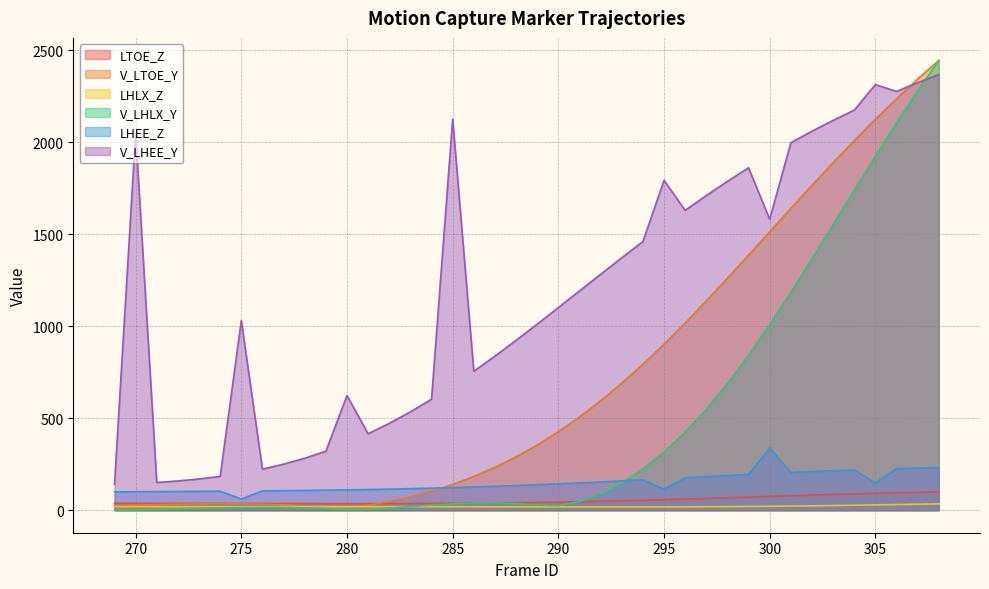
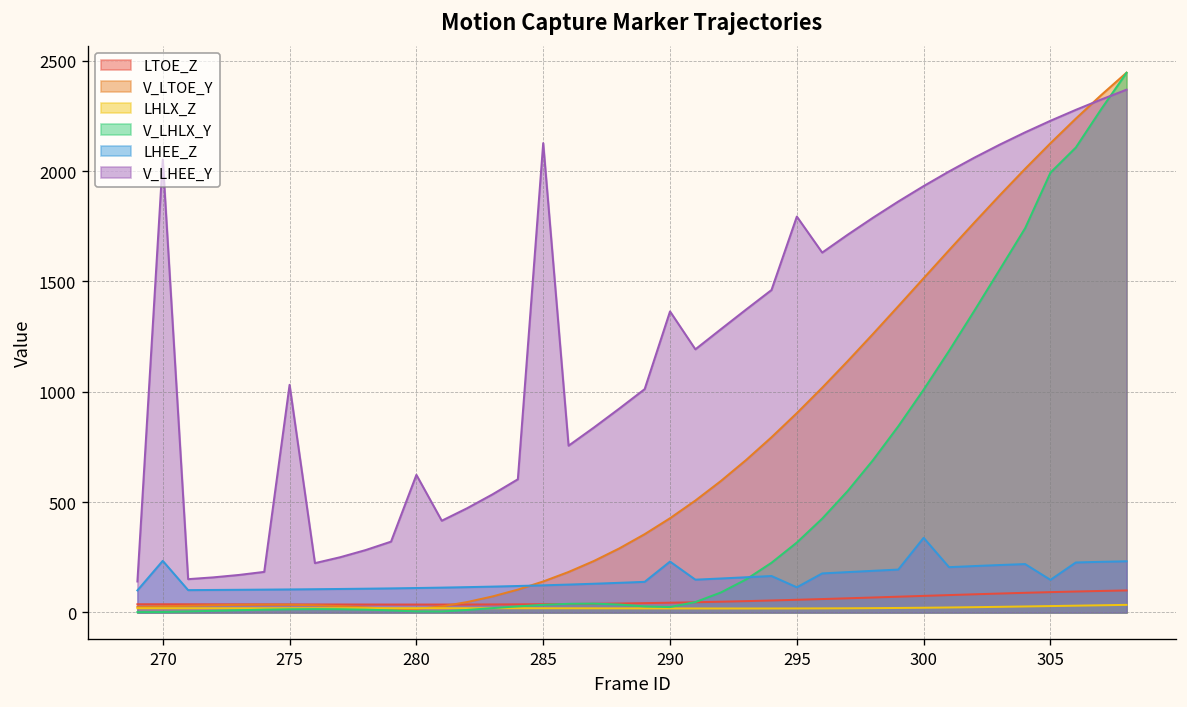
LHEE_Z, 270: 100 -> 230
LHEE_Z, 275: 60 -> 100
LHEE_Z, 290: 140 -> 230
V_LHEE_Y, 290: 1100 -> 1360
V_LHEE_Y, 300: 1580 -> 1930
V_LHLX_Y, 305: 1930 -> 1990
V_LHEE_Y, 305: 2310 -> 2230
